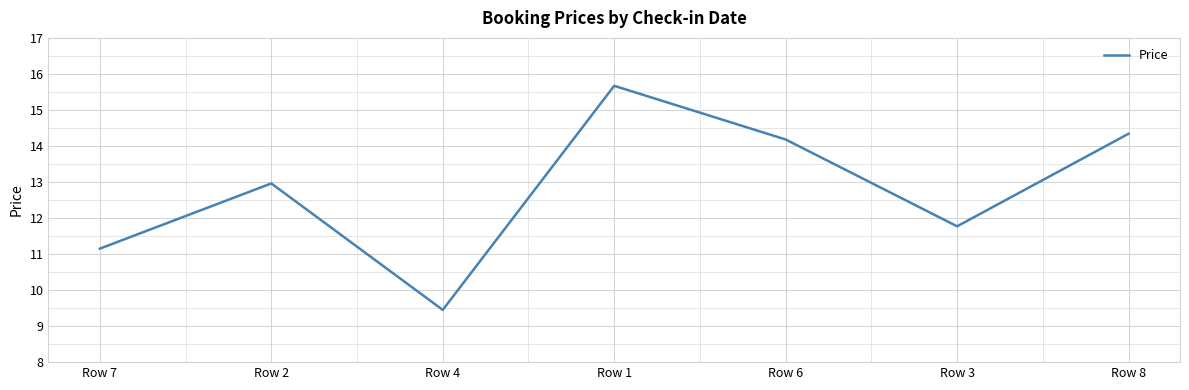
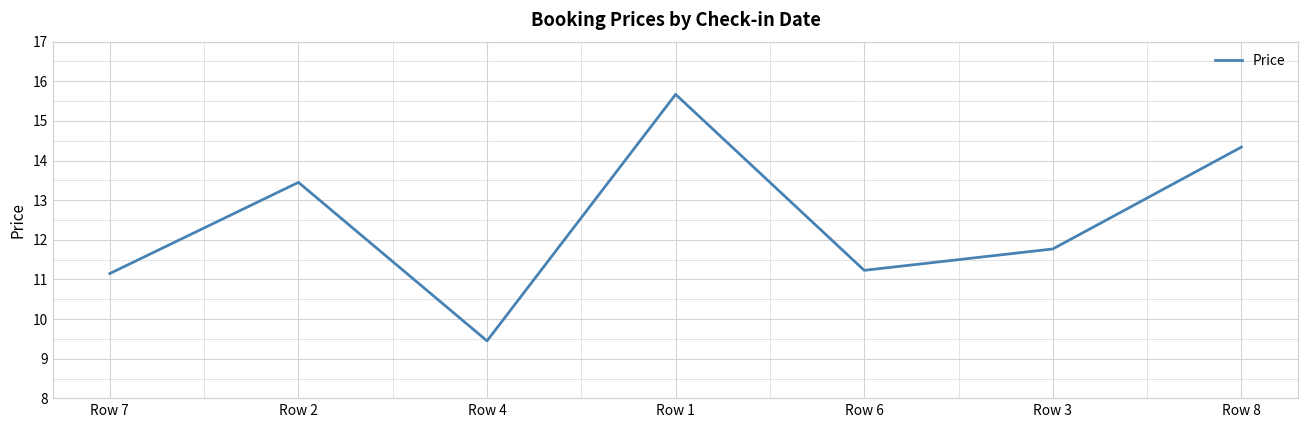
Row 2: 13.0 -> 13.5
Row 6: 14.2 -> 11.2
